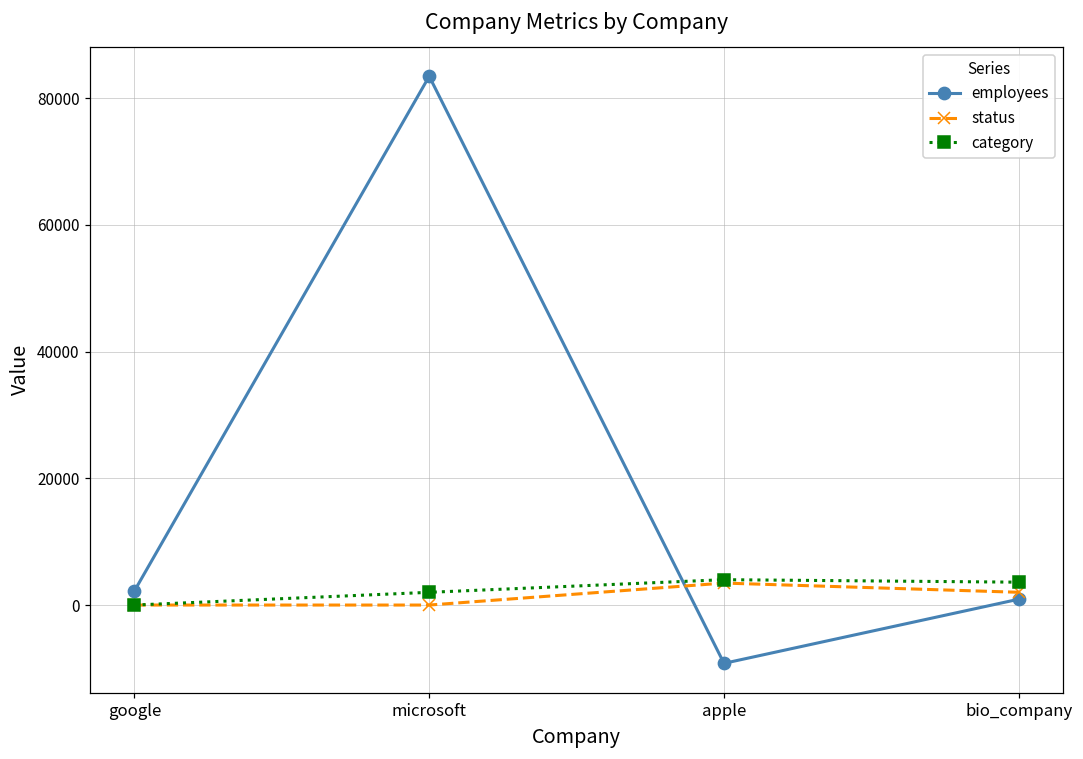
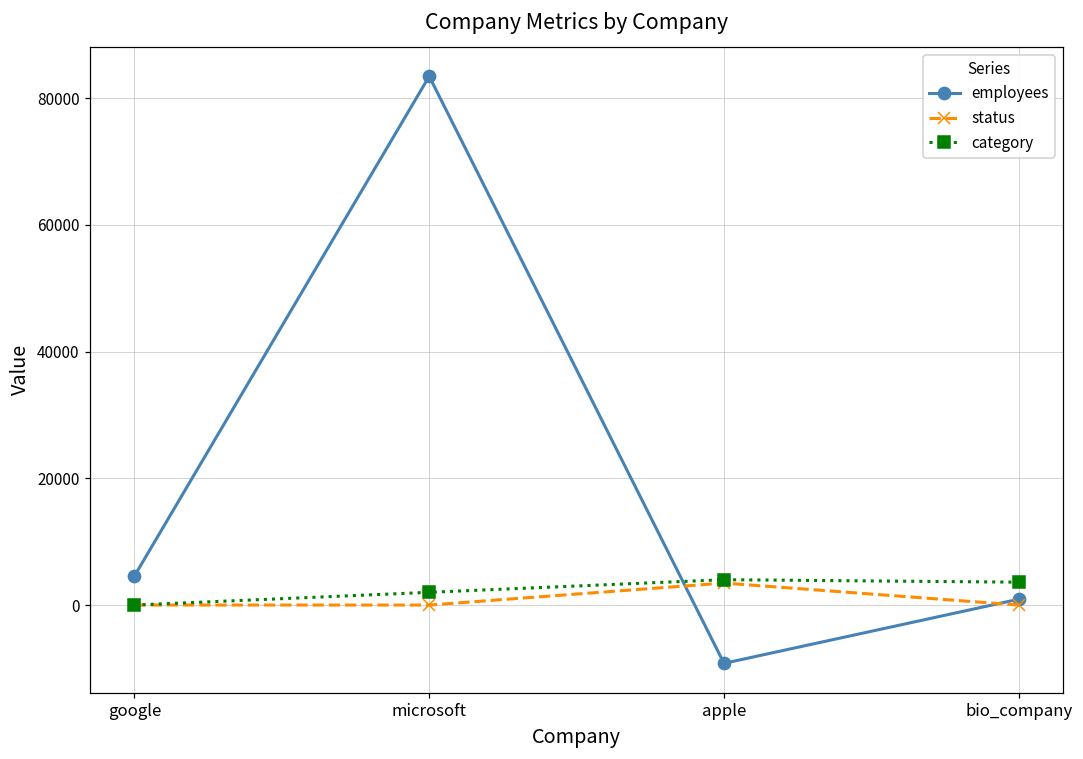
employees, google: 2000 -> 5000
status, bio_company: 2000 -> 0
